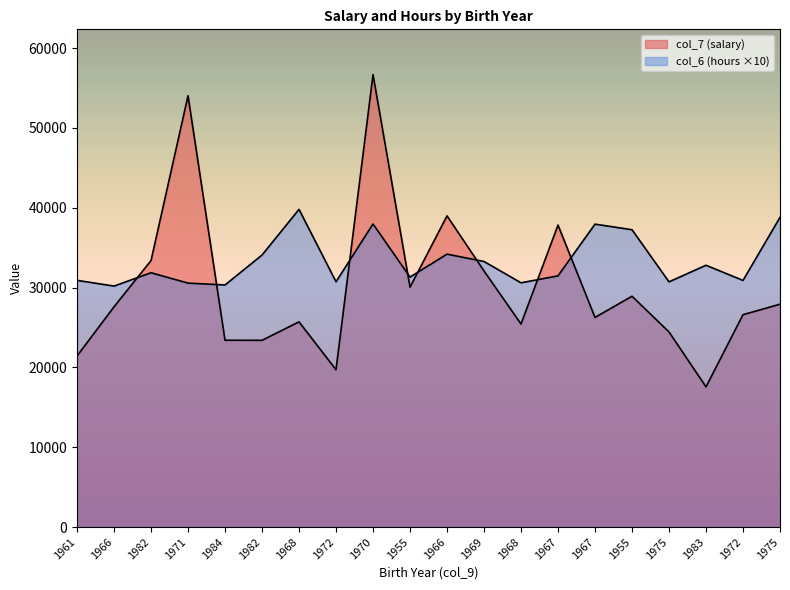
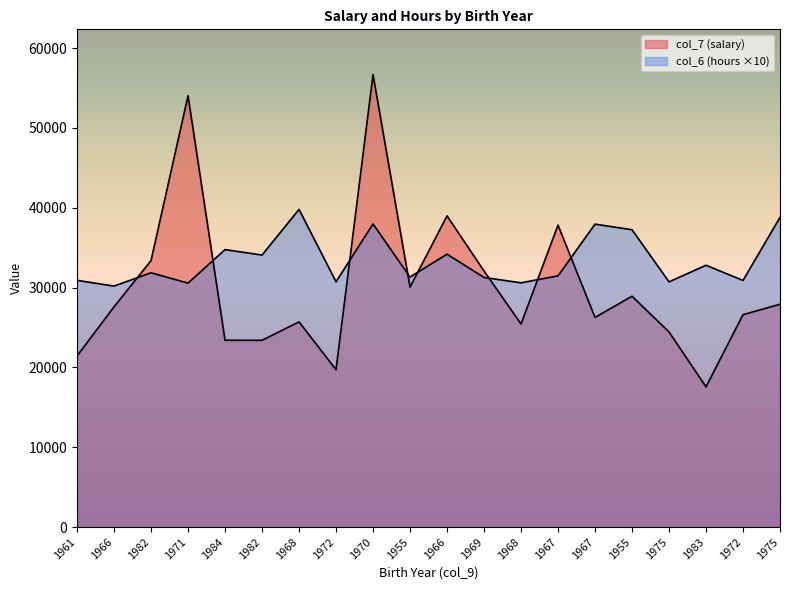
col_6 (hours ×10), 1984: 30000 -> 35000
col_6 (hours ×10), 1969: 33000 -> 31000
